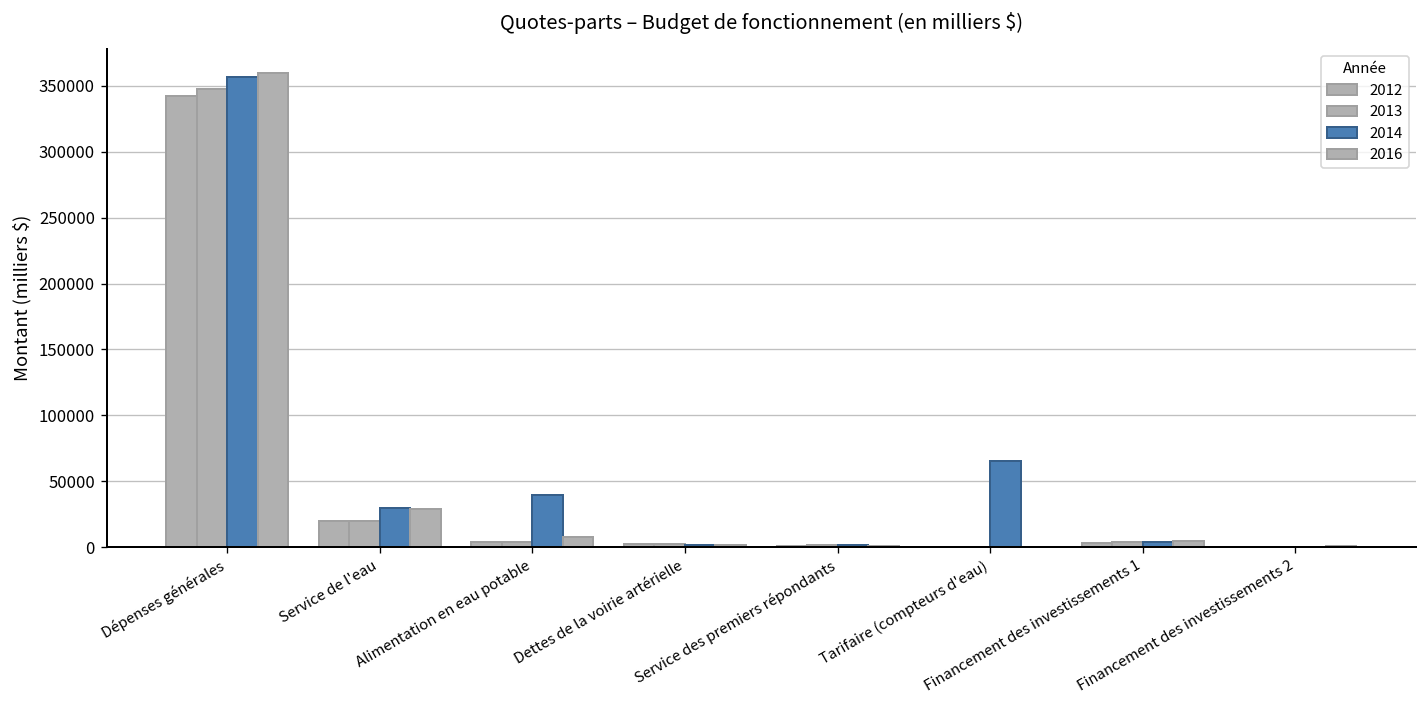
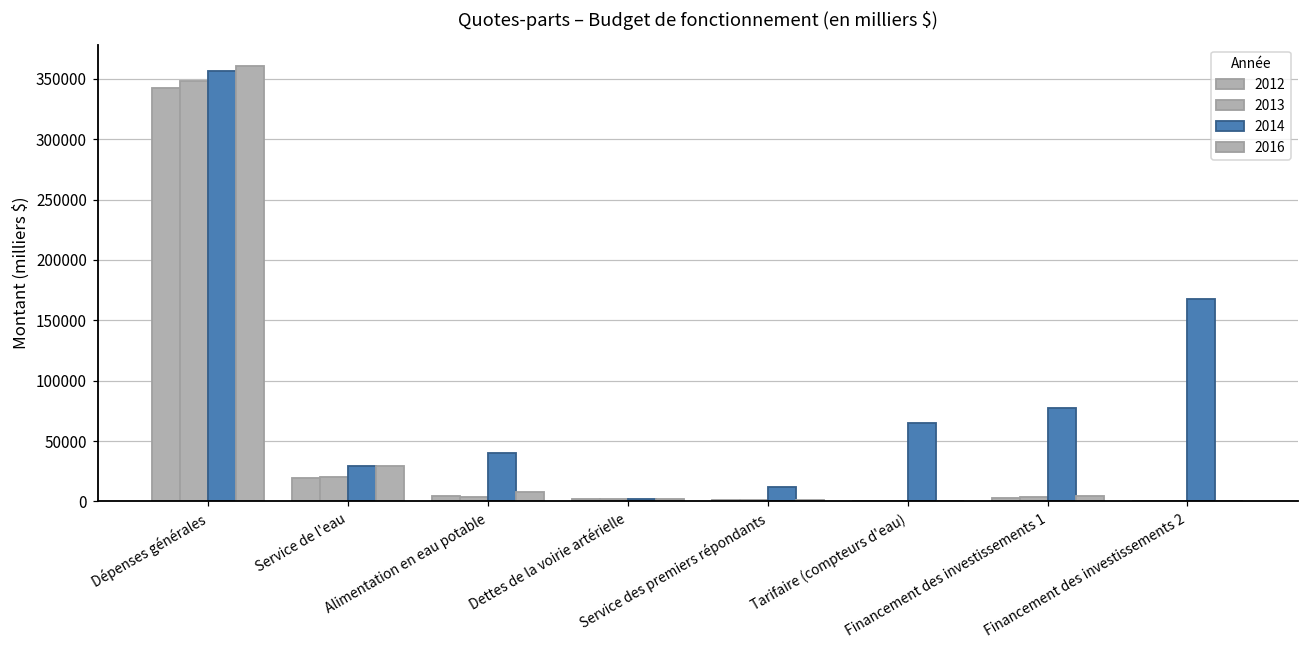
2014, Service des premiers répondants: 1000 -> 12000
2014, Financement des investissements 1: 4000 -> 78000
2014, Financement des investissements 2: 0 -> 168000
